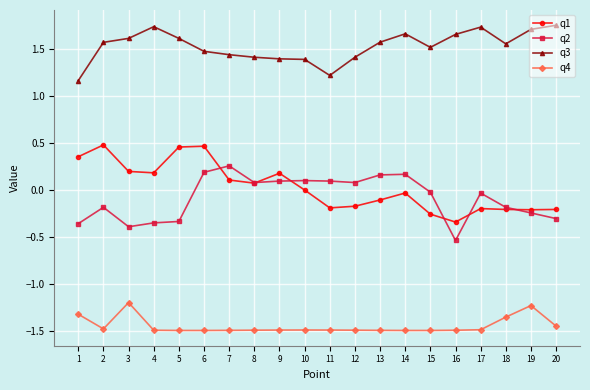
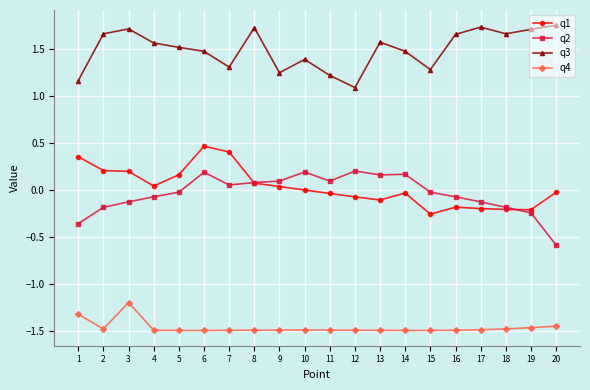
q1, 2: 0.5 -> 0.2
q3, 2: 1.6 -> 1.7
q2, 3: -0.4 -> -0.1
q3, 3: 1.6 -> 1.7
q1, 4: 0.2 -> 0.0
q2, 4: -0.4 -> -0.1
q3, 4: 1.7 -> 1.6
q1, 5: 0.5 -> 0.2
q2, 5: -0.3 -> 0.0
q3, 5: 1.6 -> 1.5
q1, 7: 0.1 -> 0.4
q2, 7: 0.3 -> 0.1
q3, 7: 1.4 -> 1.3
q3, 8: 1.4 -> 1.7
q1, 9: 0.2 -> 0.0
q3, 9: 1.4 -> 1.2
q2, 10: 0.1 -> 0.2
q1, 11: -0.2 -> 0.0
q1, 12: -0.2 -> -0.1
q2, 12: 0.1 -> 0.2
q3, 12: 1.4 -> 1.1
q3, 14: 1.7 -> 1.5
q3, 15: 1.5 -> 1.3
q1, 16: -0.3 -> -0.2
q2, 16: -0.5 -> -0.1
q2, 17: 0.0 -> -0.1
q3, 18: 1.6 -> 1.7
q4, 18: -1.4 -> -1.5
q4, 19: -1.2 -> -1.5
q1, 20: -0.2 -> 0.0
q2, 20: -0.3 -> -0.6
